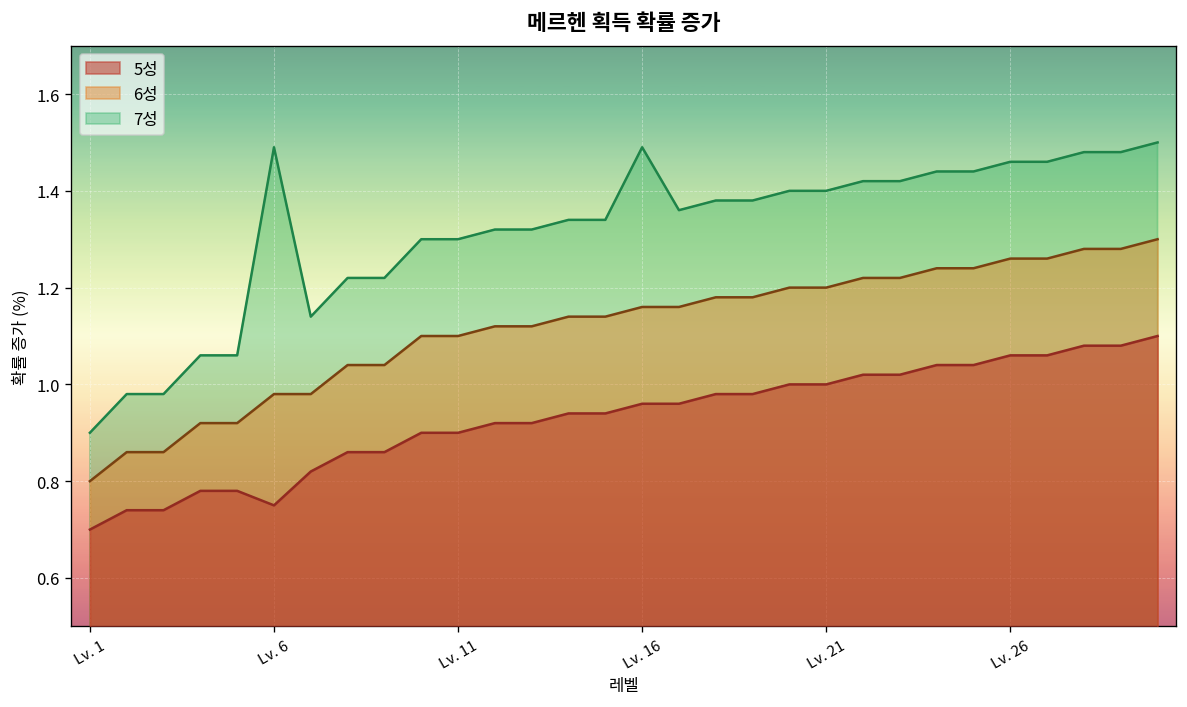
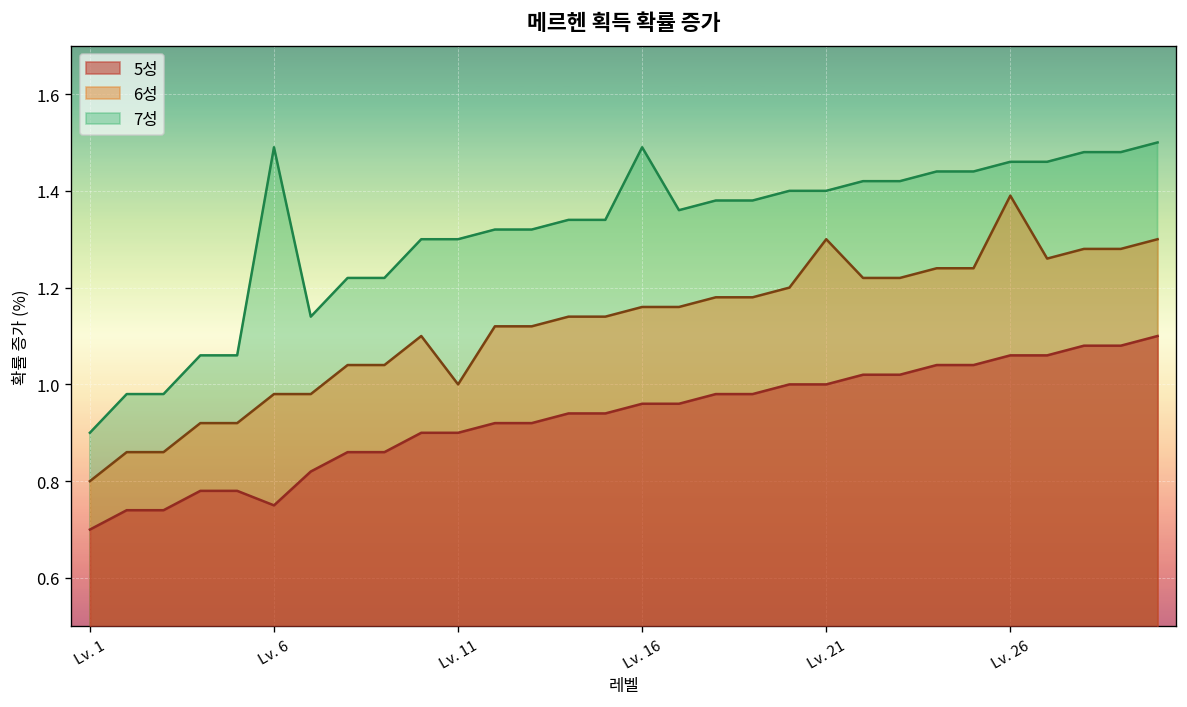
6성, Lv. 11: 1.1 -> 1.0
6성, Lv. 21: 1.2 -> 1.3
6성, Lv. 26: 1.26 -> 1.39
